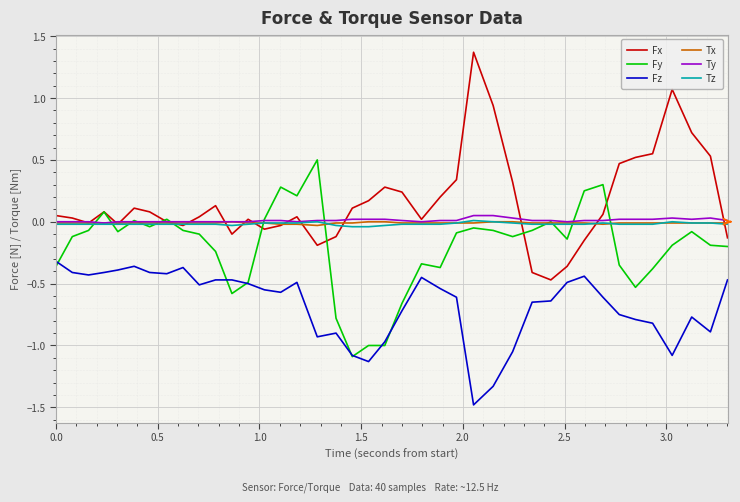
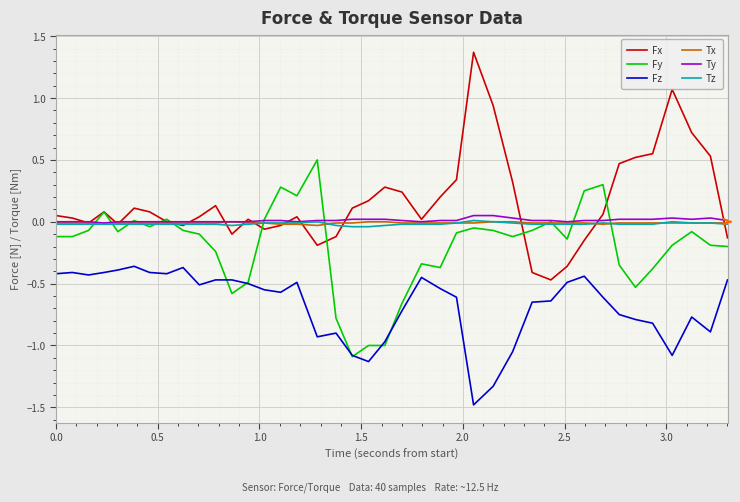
Fy, 0.0: -0.36 -> -0.12
Fz, 0.0: -0.32 -> -0.42
